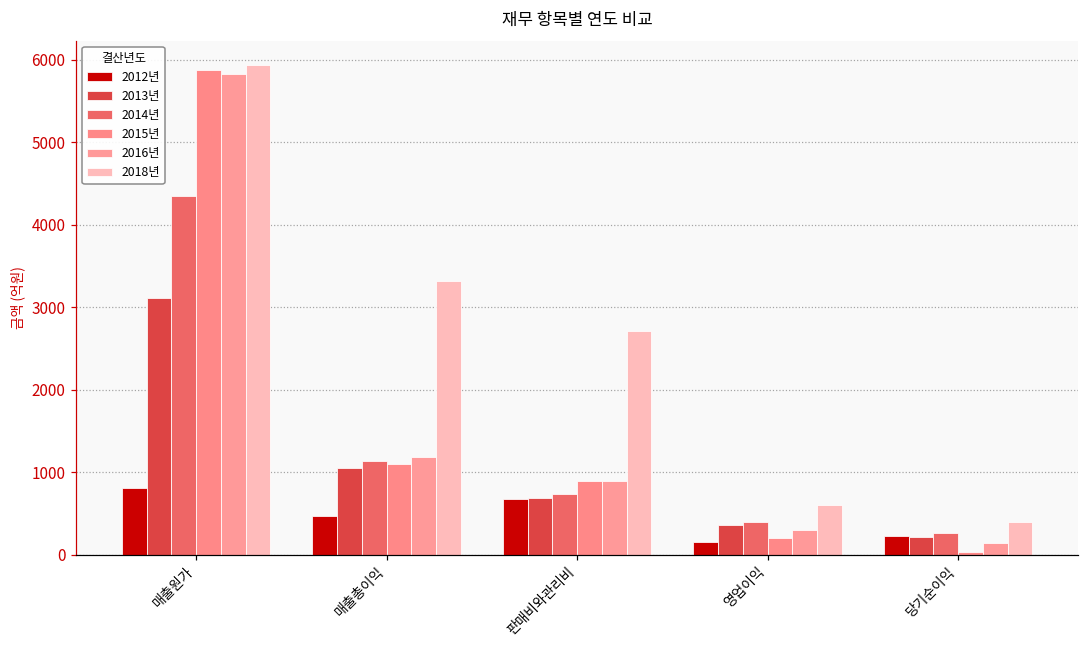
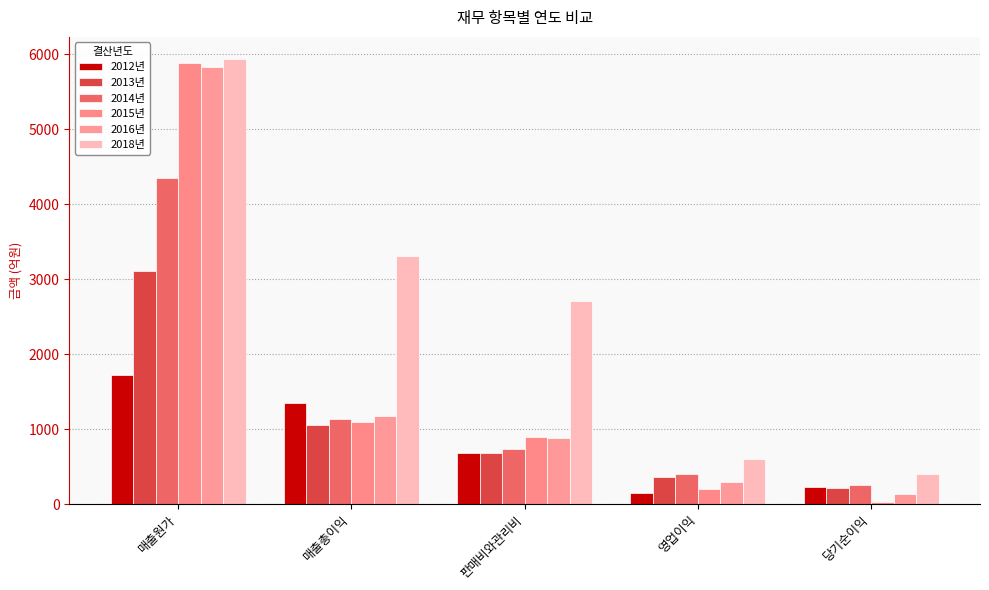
2012년, 매출원가: 800 -> 1700
2012년, 매출총이익: 500 -> 1300
